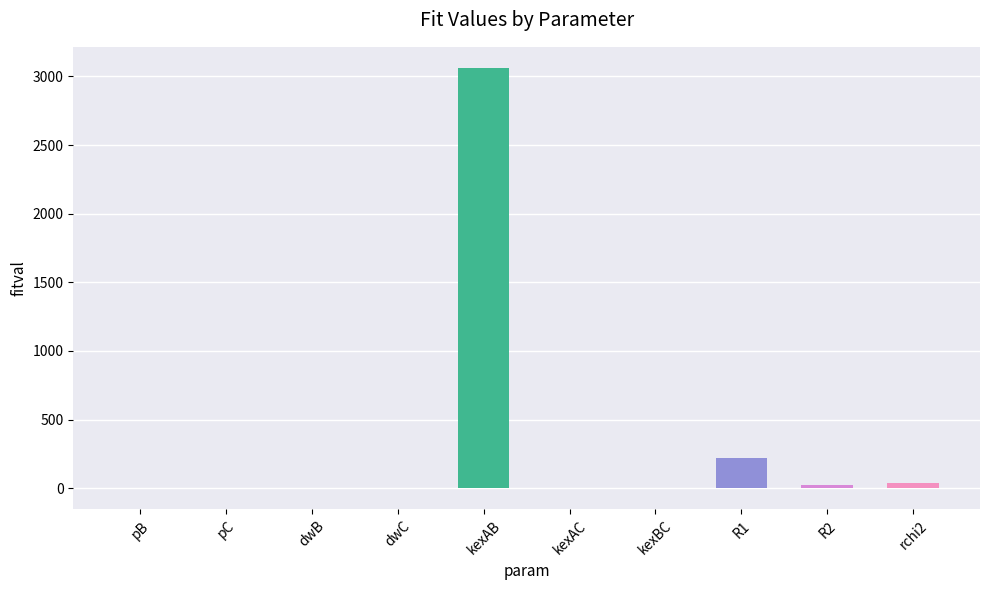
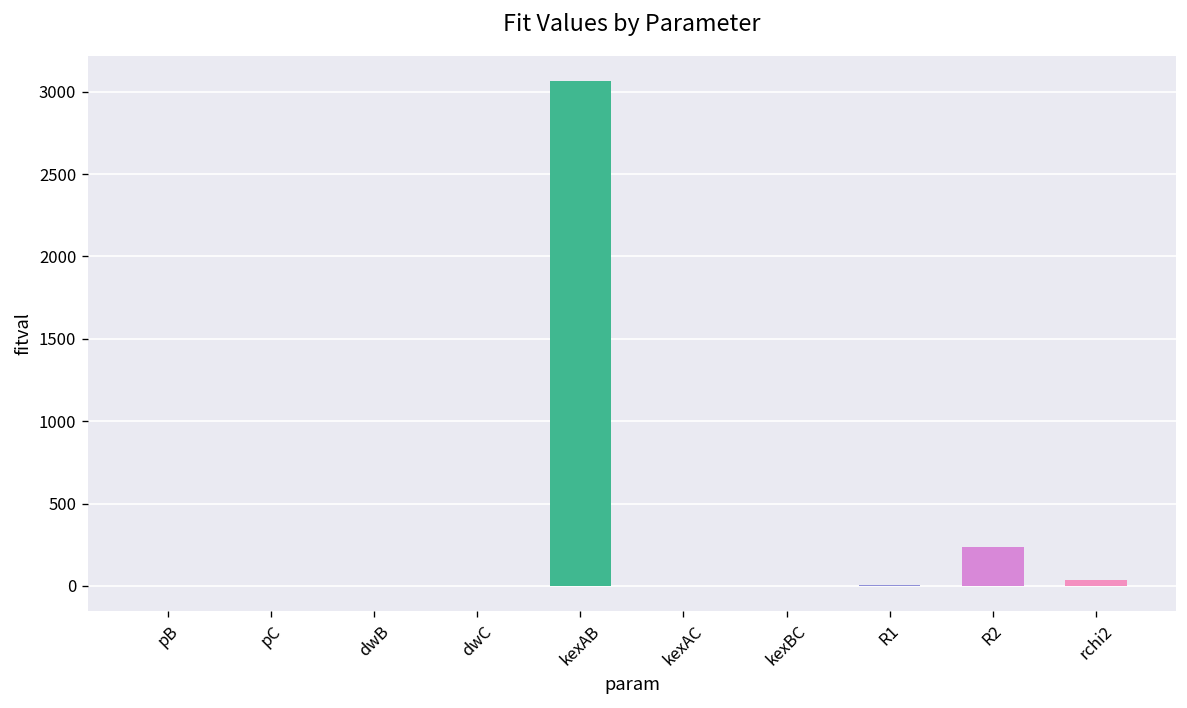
R1: 220 -> 10
R2: 20 -> 240
